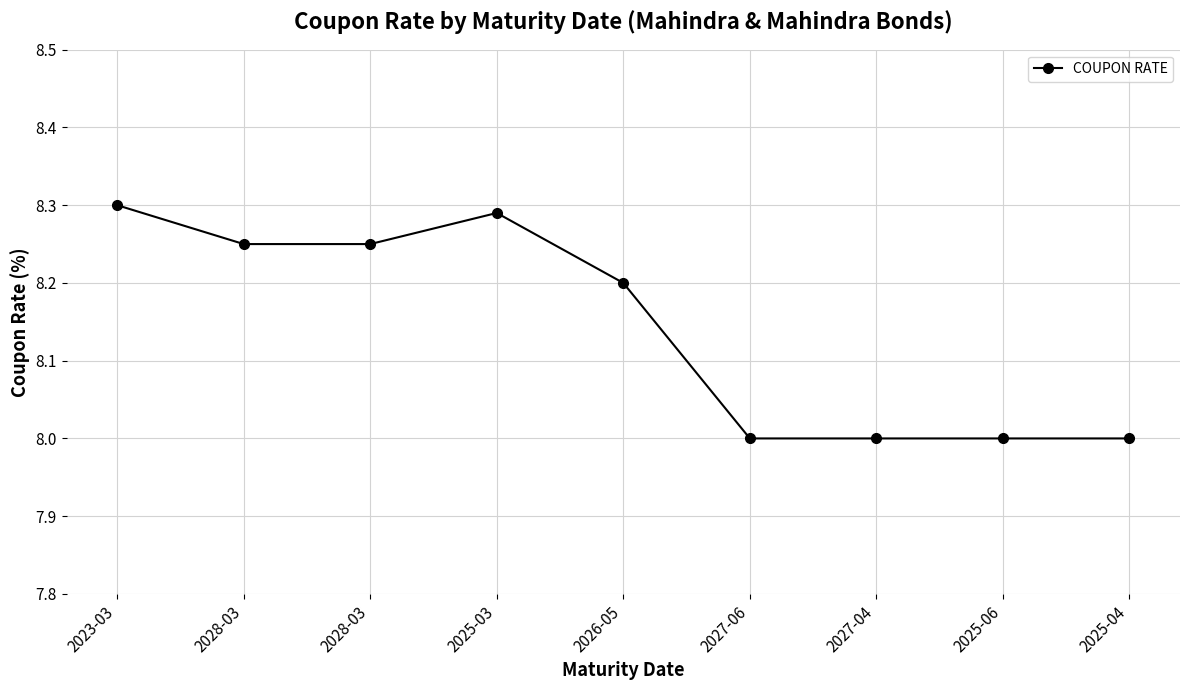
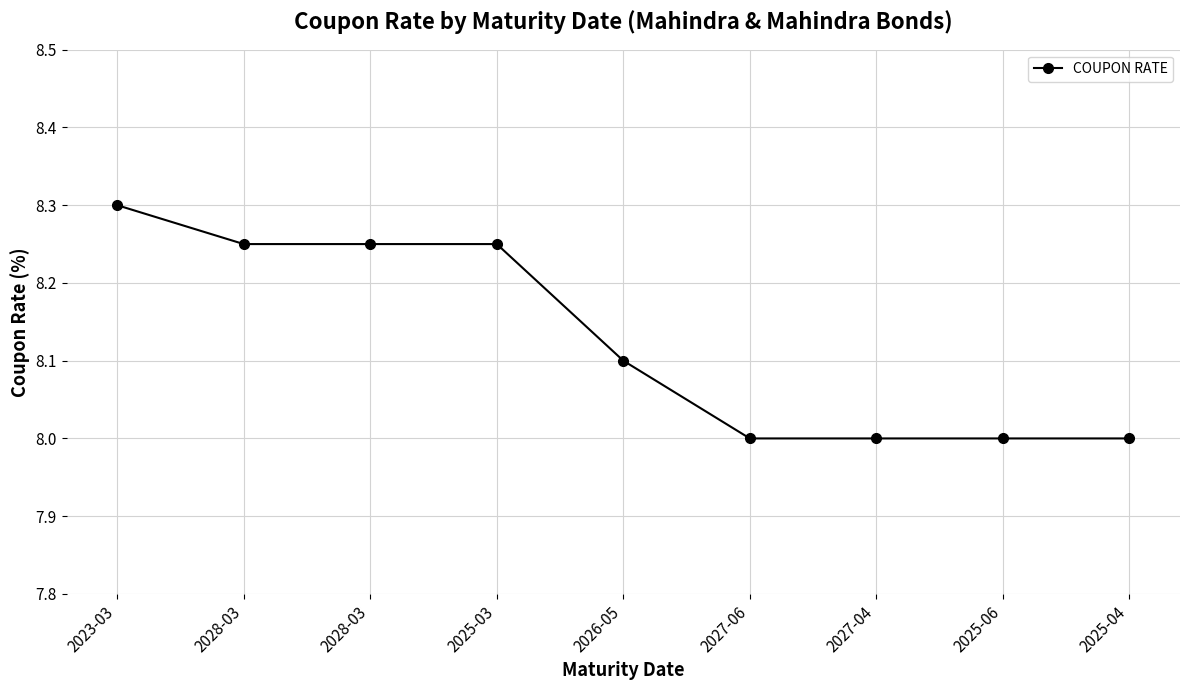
2025-03: 8.29 -> 8.25
2026-05: 8.2 -> 8.1
